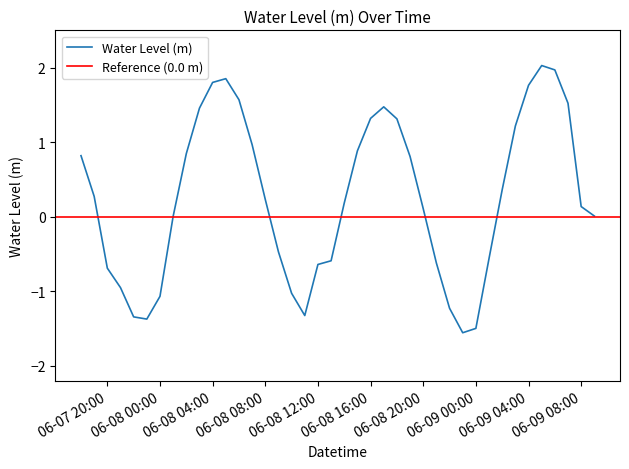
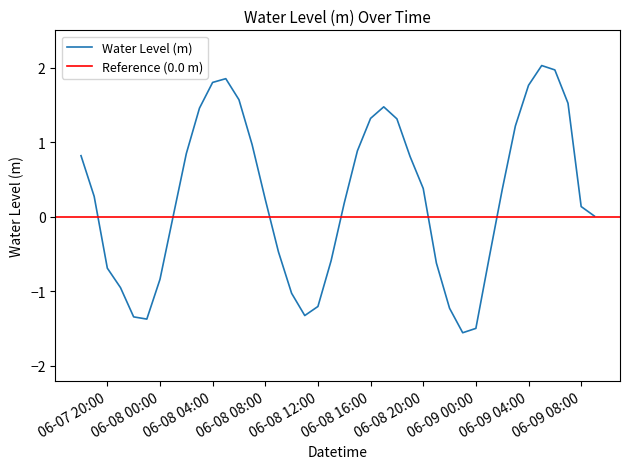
06-08 00:00: -1.1 -> -0.8
06-08 12:00: -0.6 -> -1.2
06-08 20:00: 0.1 -> 0.4
